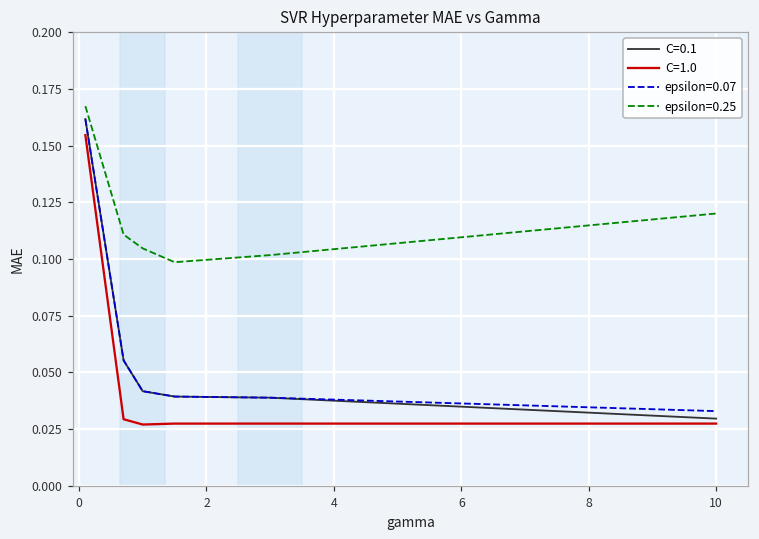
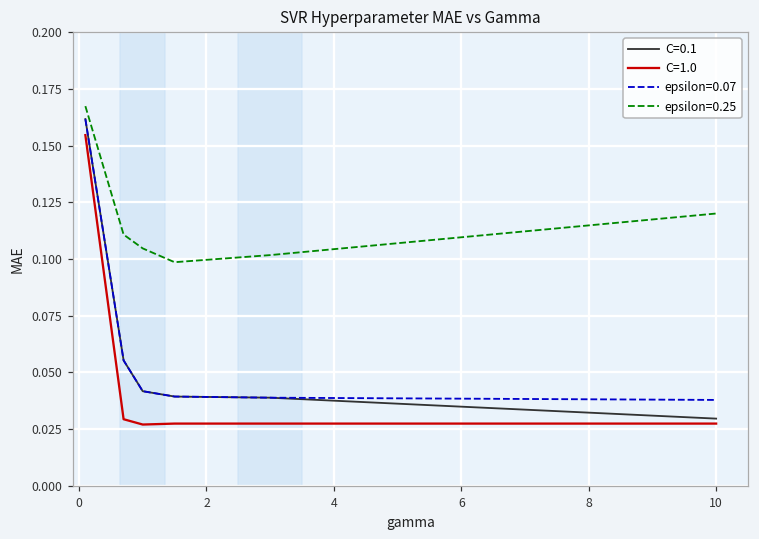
epsilon=0.07, 10: 0.033 -> 0.038
